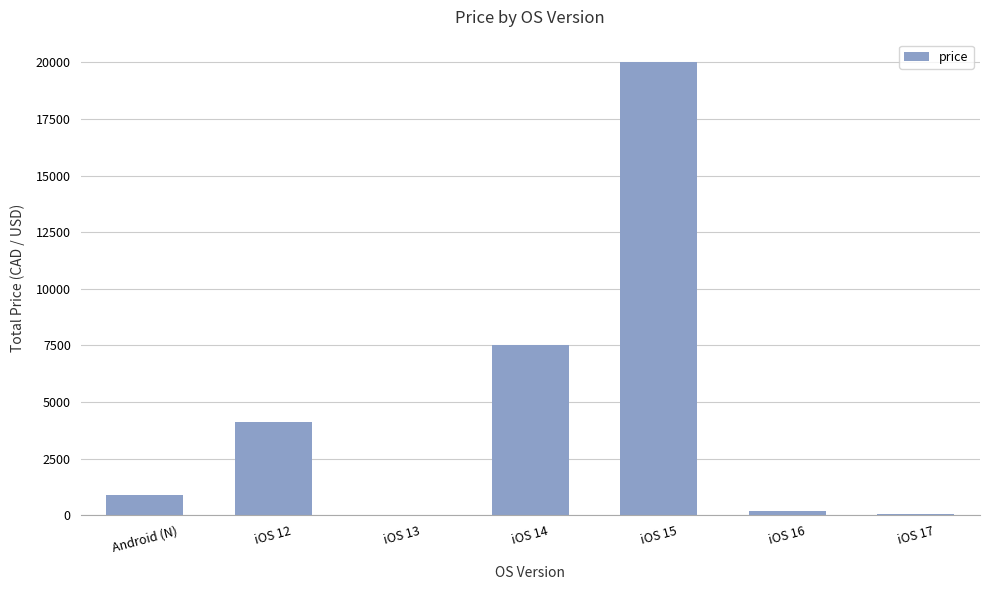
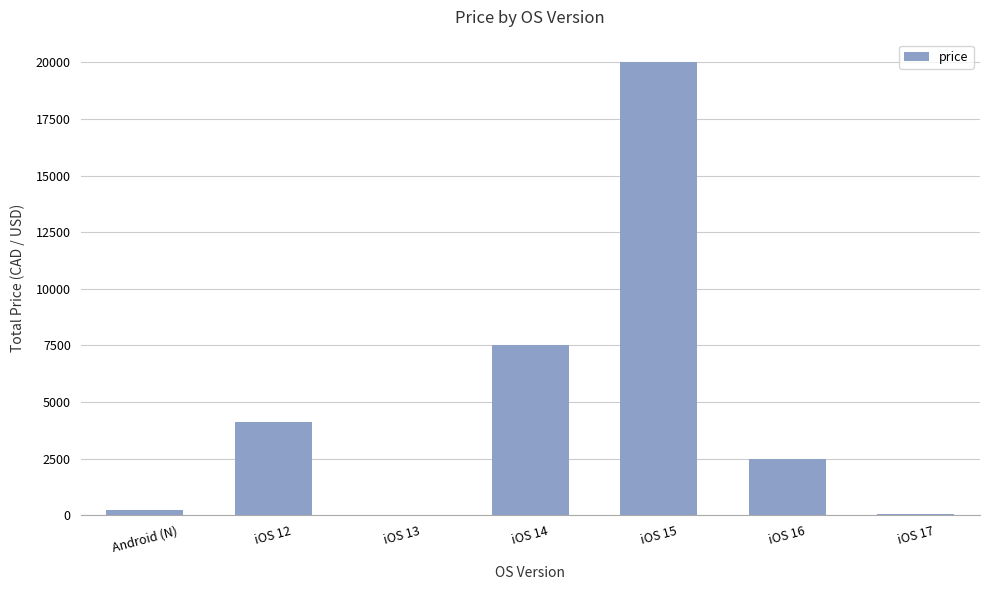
Android (N): 900 -> 200
iOS 16: 200 -> 2500
